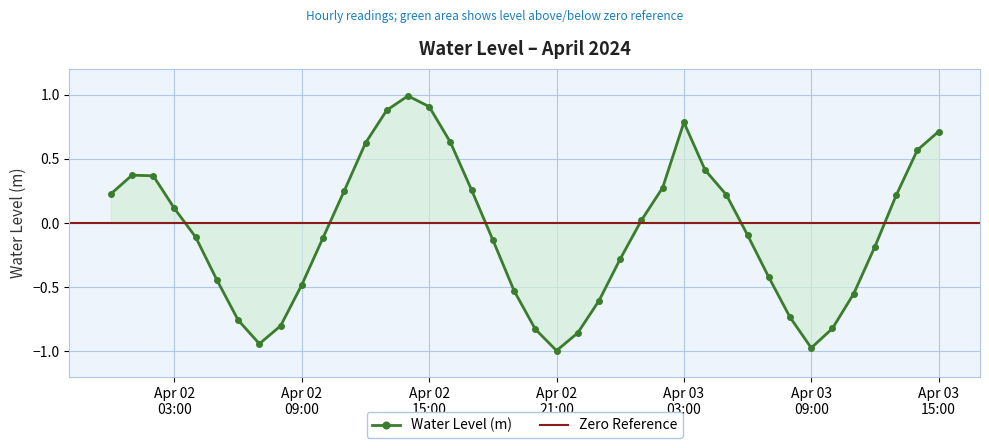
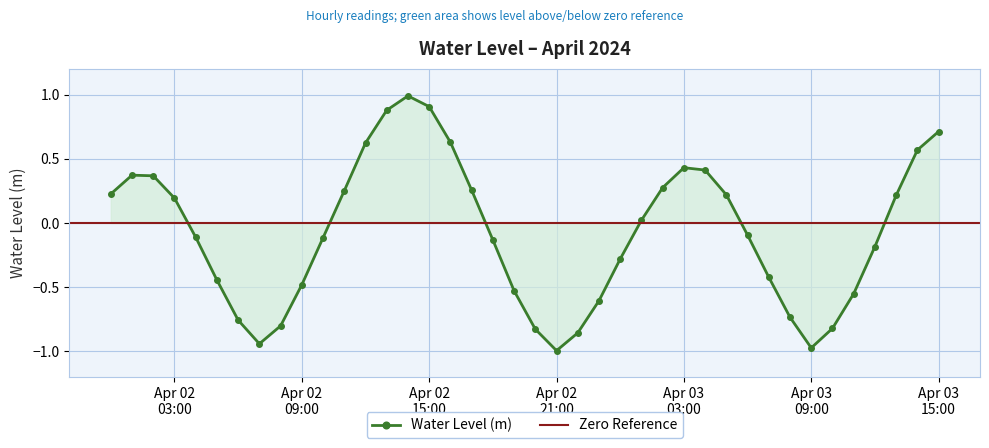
Water Level (m), Apr 02 03:00: 0.11 -> 0.19
Water Level (m), Apr 03 03:00: 0.78 -> 0.43
